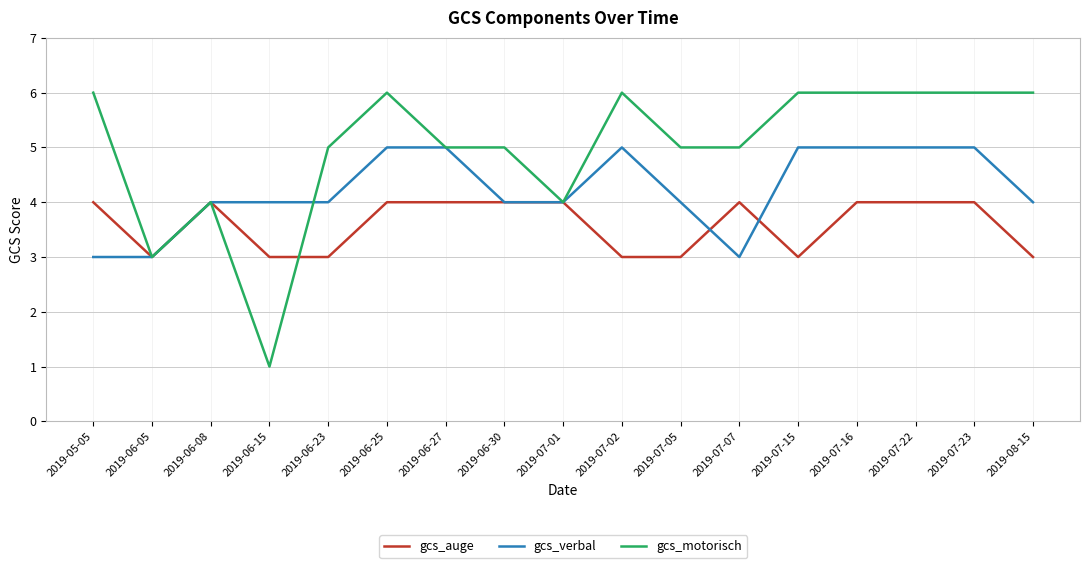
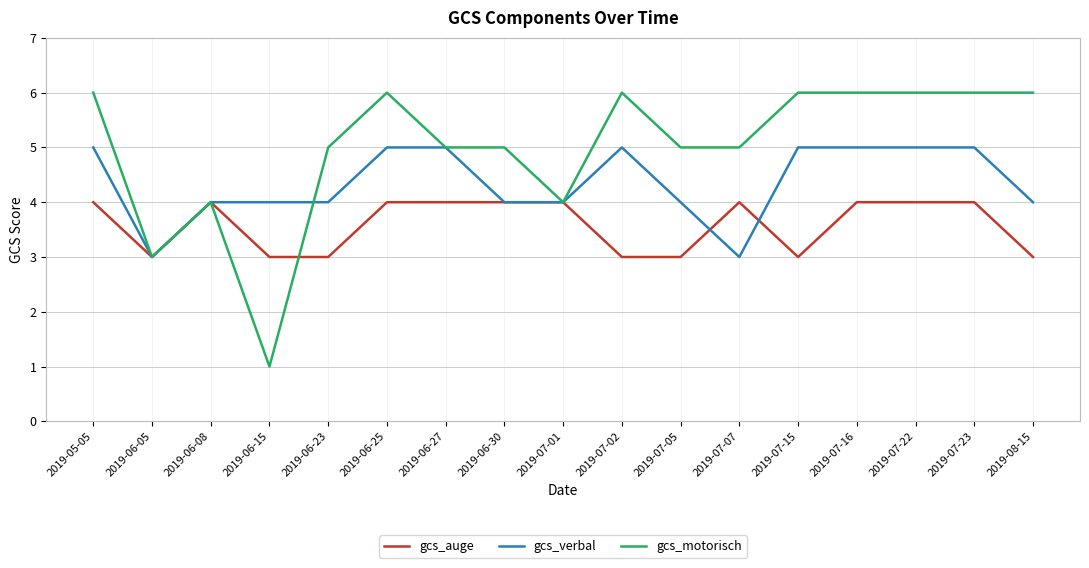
gcs_verbal, 2019-05-05: 3 -> 5
